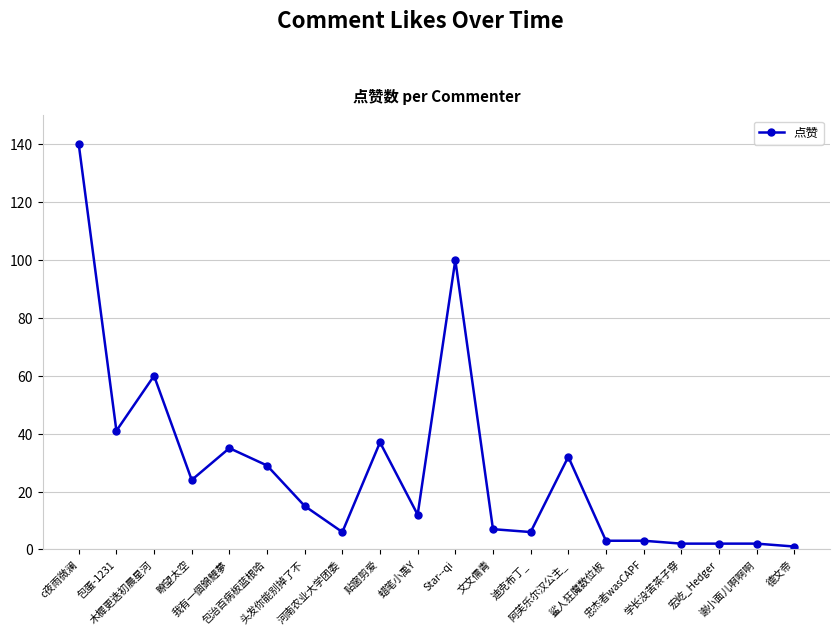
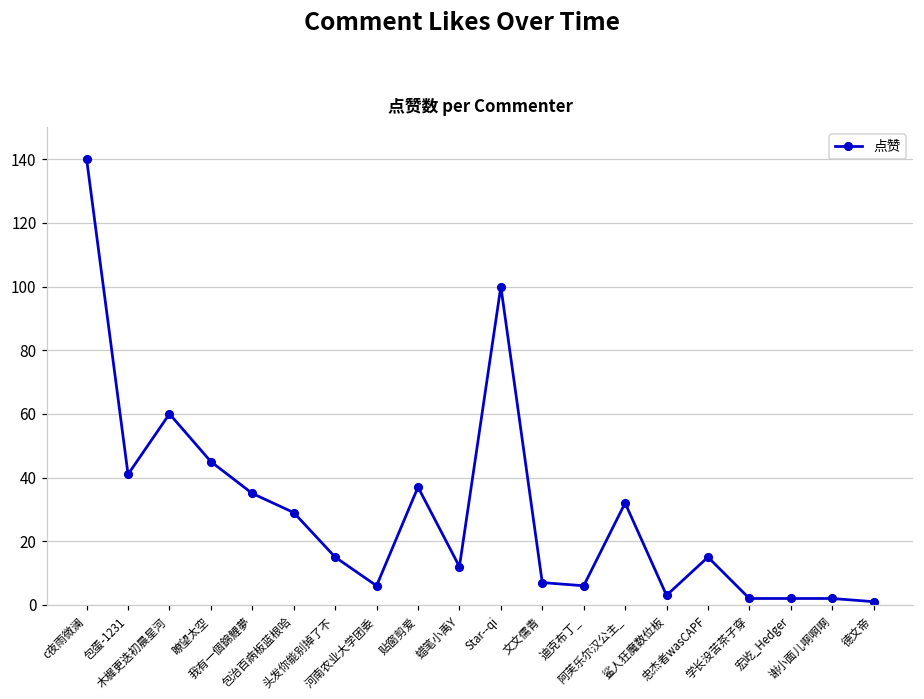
瞭望太空: 24 -> 45
忠杰者wasCAPF: 3 -> 15
